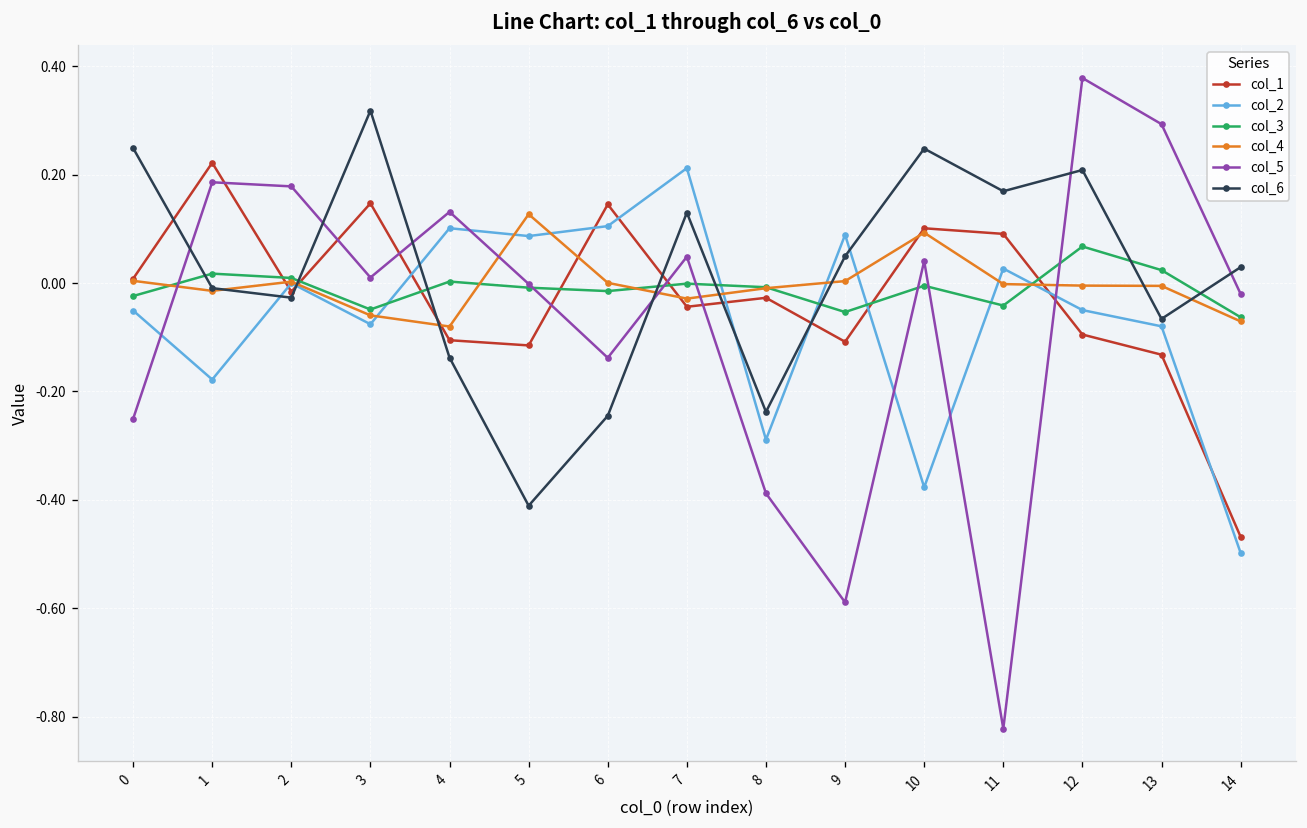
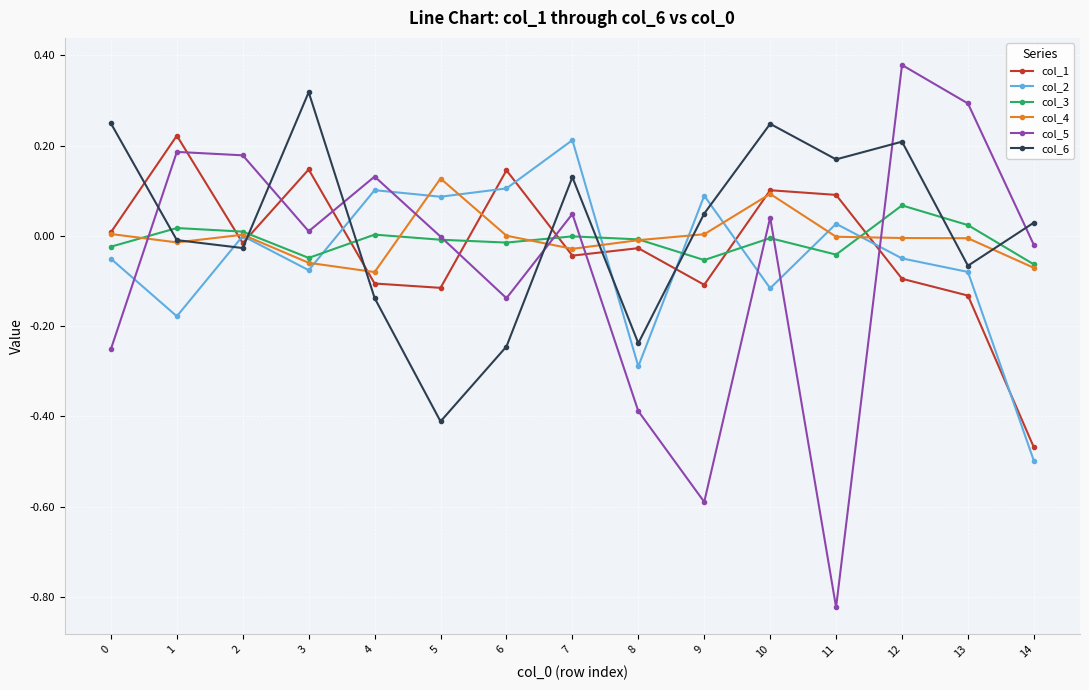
col_2, 10: -0.38 -> -0.12
